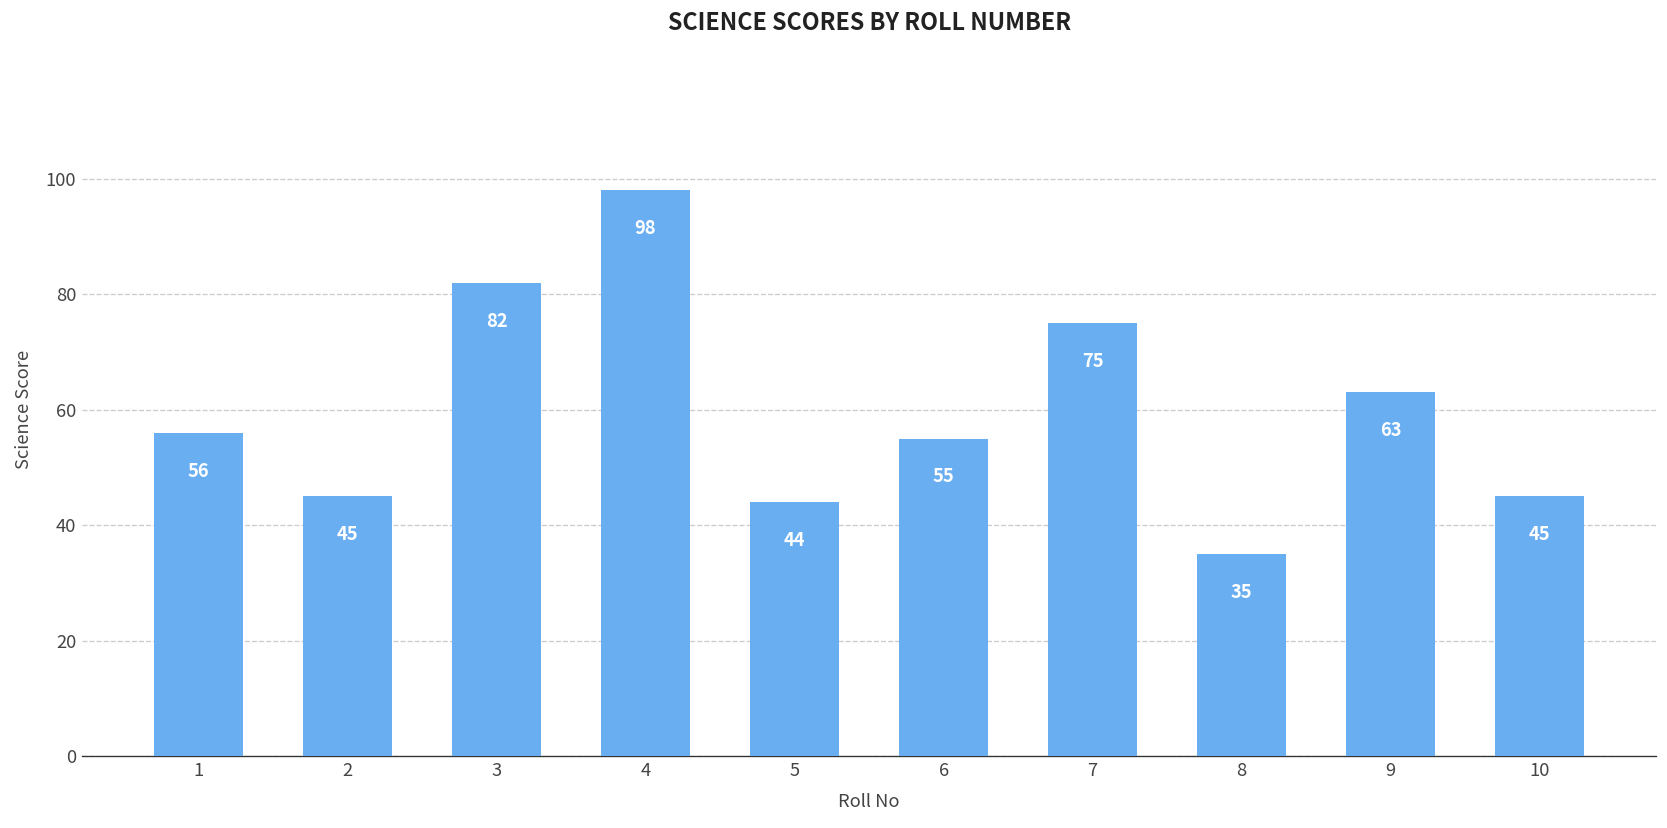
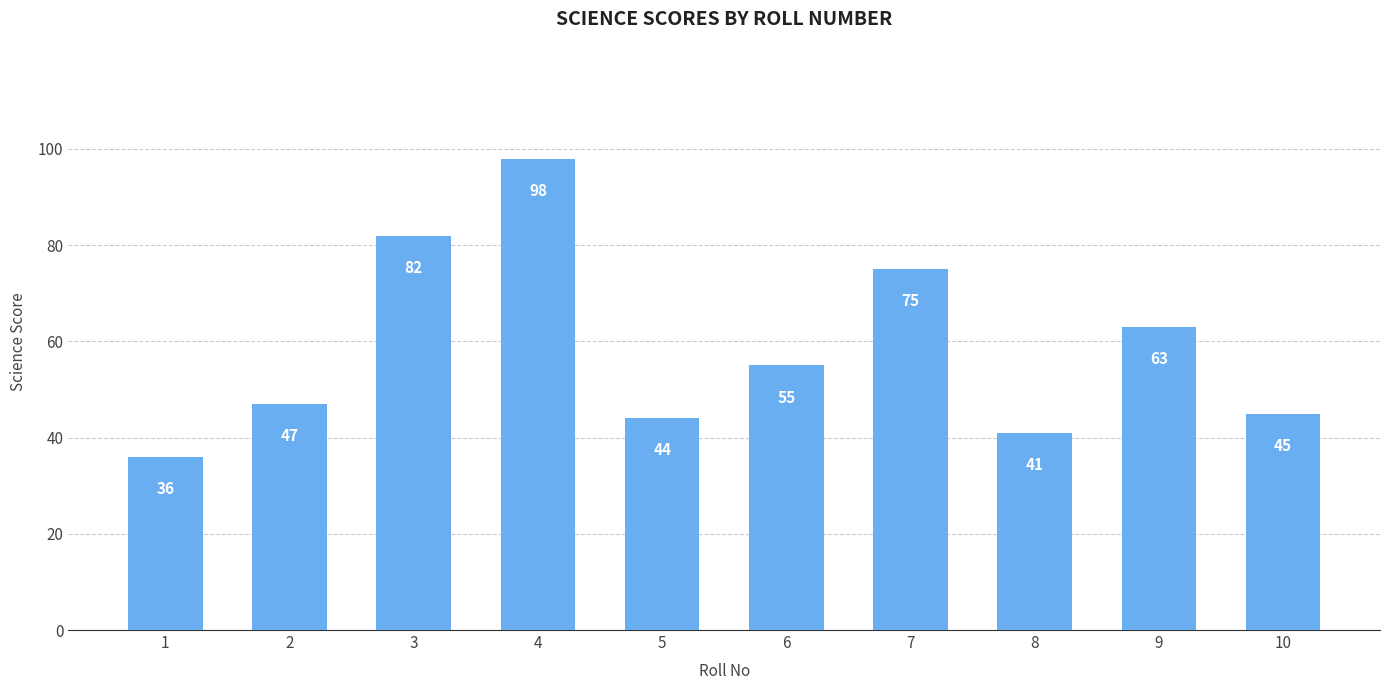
1: 56 -> 36
2: 45 -> 47
8: 35 -> 41
